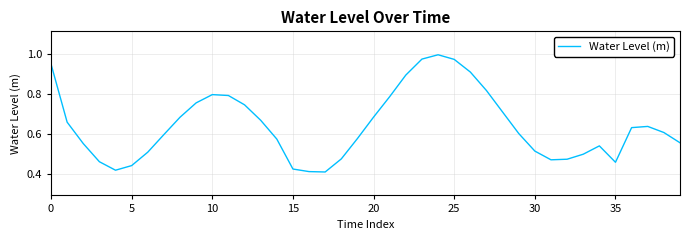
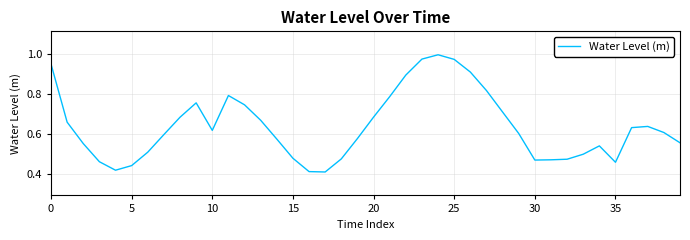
10: 0.80 -> 0.62
15: 0.42 -> 0.48
30: 0.51 -> 0.47
